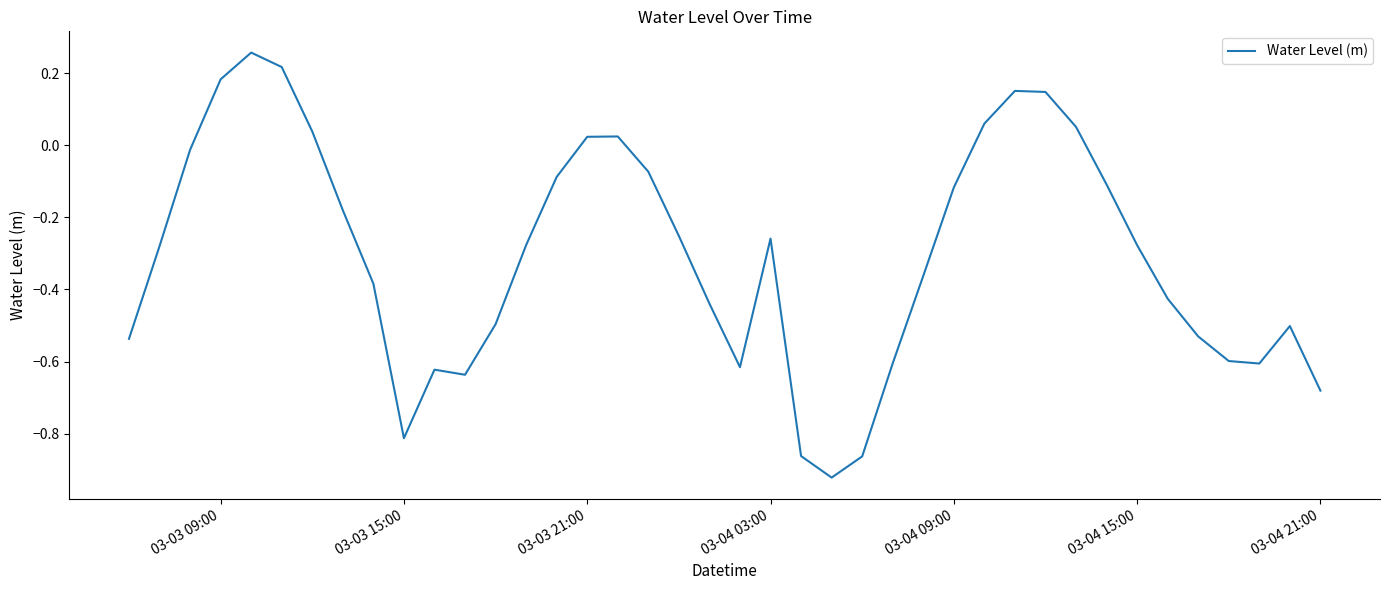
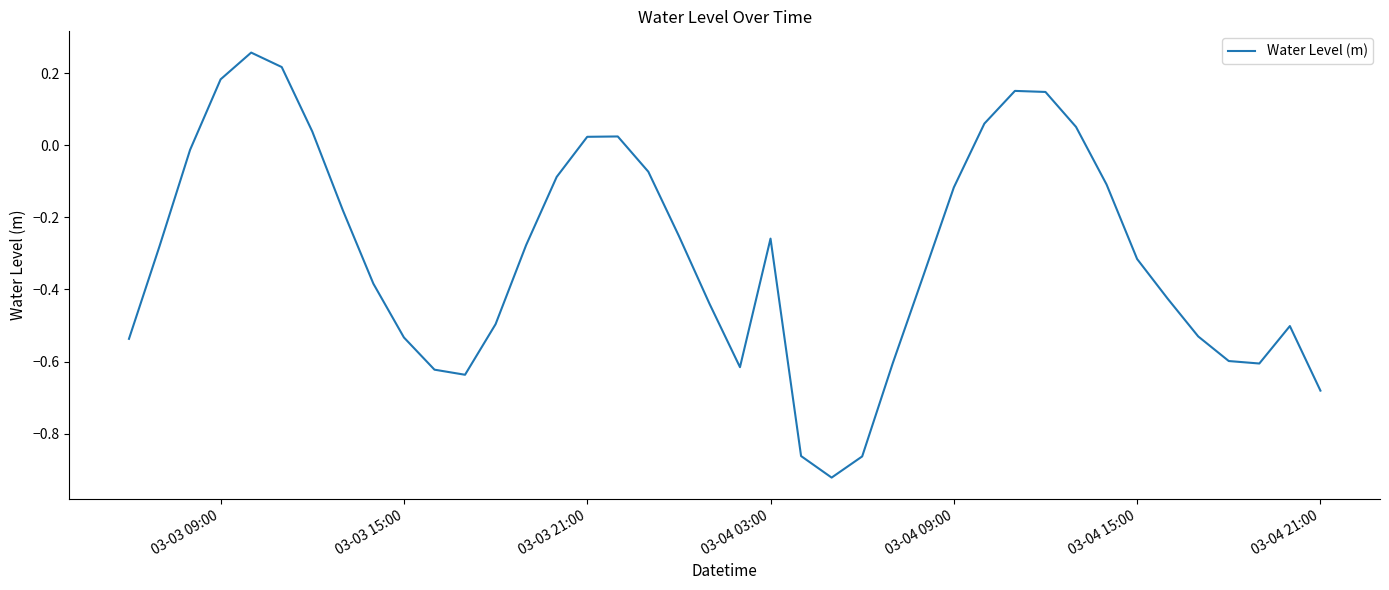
03-03 15:00: -0.81 -> -0.53
03-04 15:00: -0.28 -> -0.32
